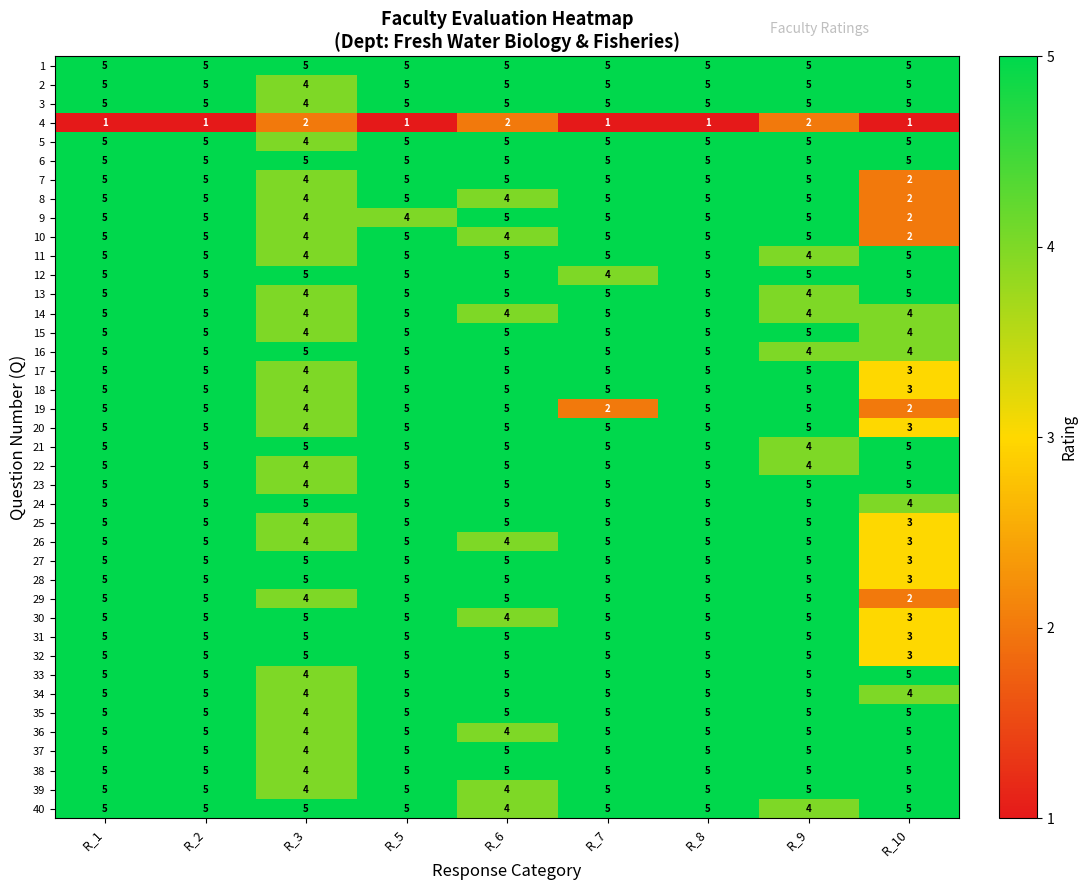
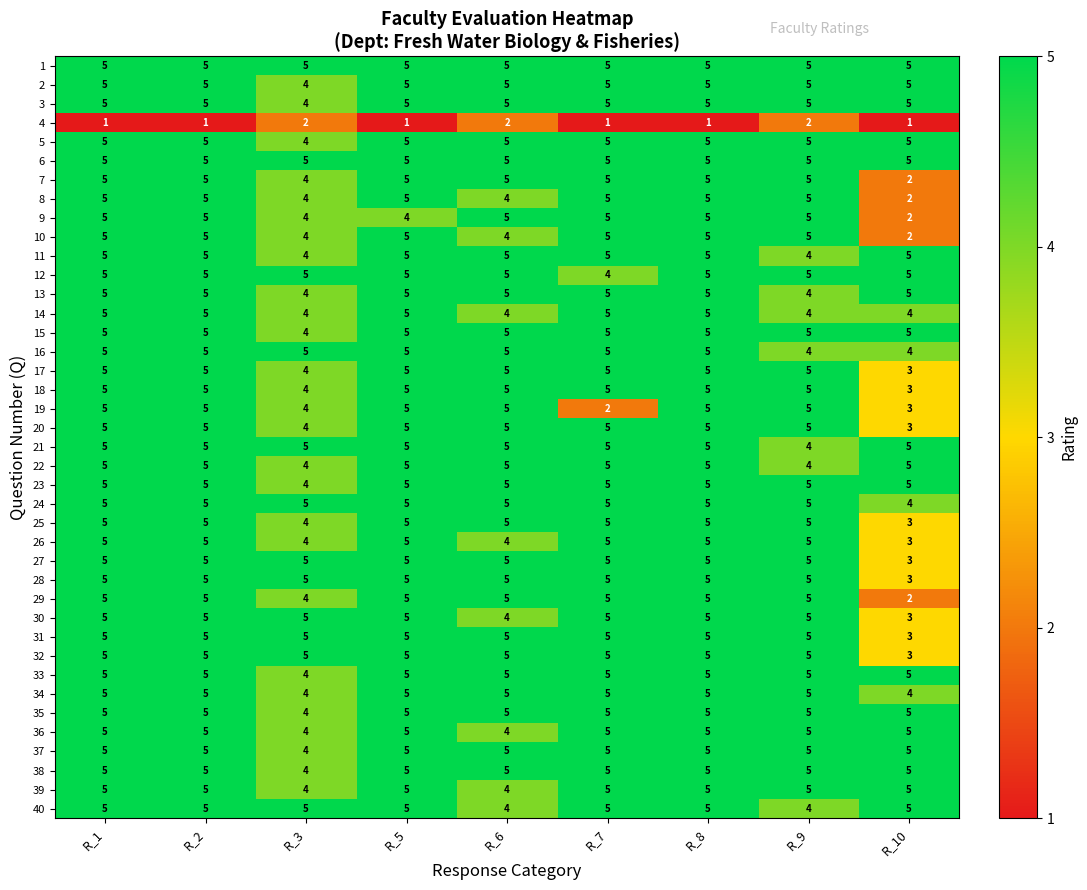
15, R_10: 4 -> 5
19, R_10: 2 -> 3
